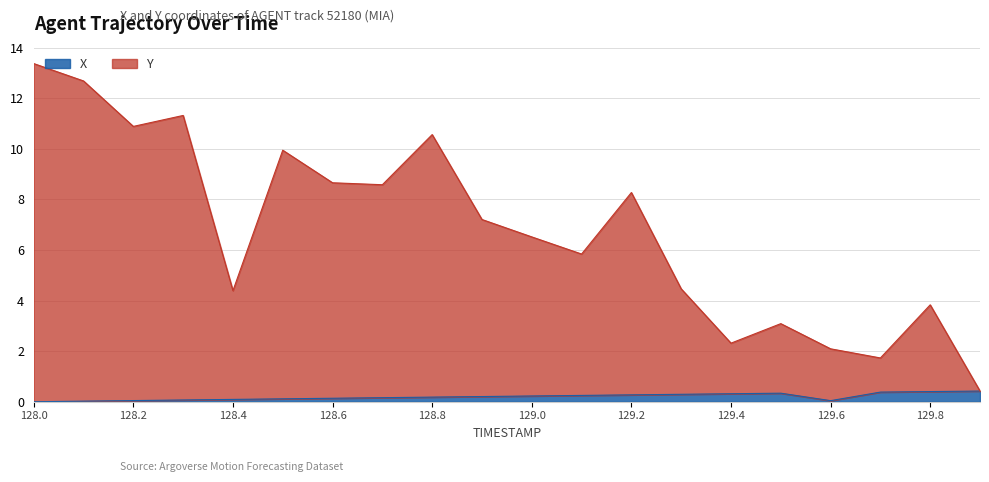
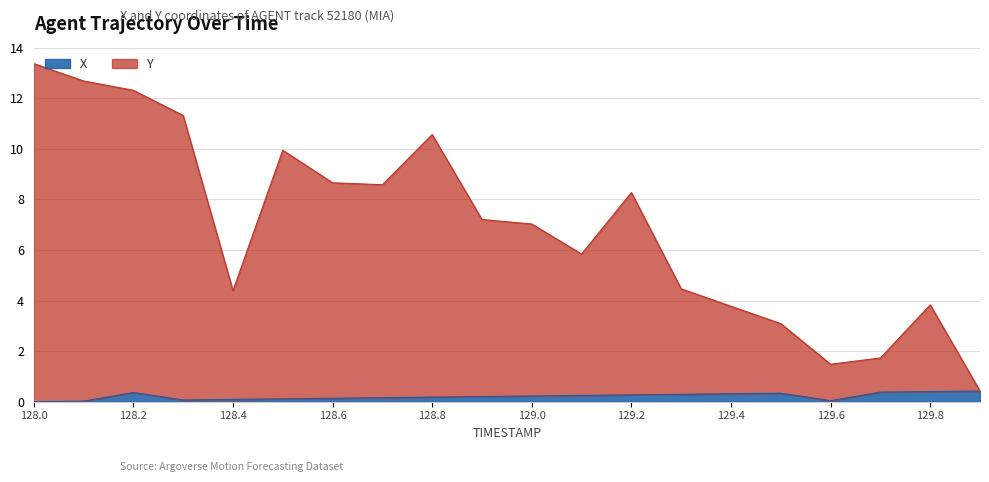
X, 128.2: 0.0 -> 0.4
Y, 128.2: 10.8 -> 11.9
Y, 129.0: 6.3 -> 6.8
Y, 129.4: 2.0 -> 3.5
Y, 129.6: 2.0 -> 1.4
